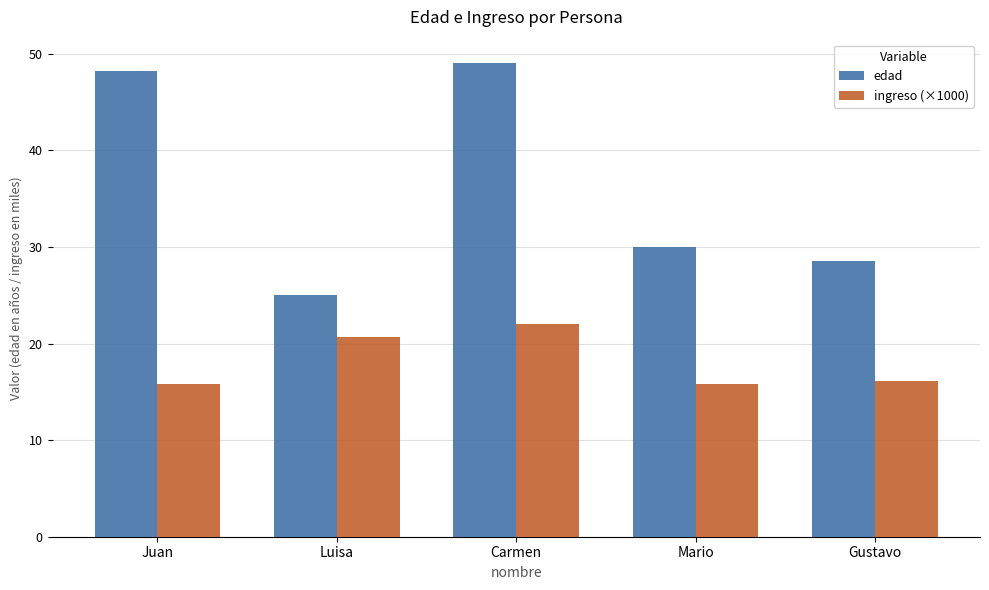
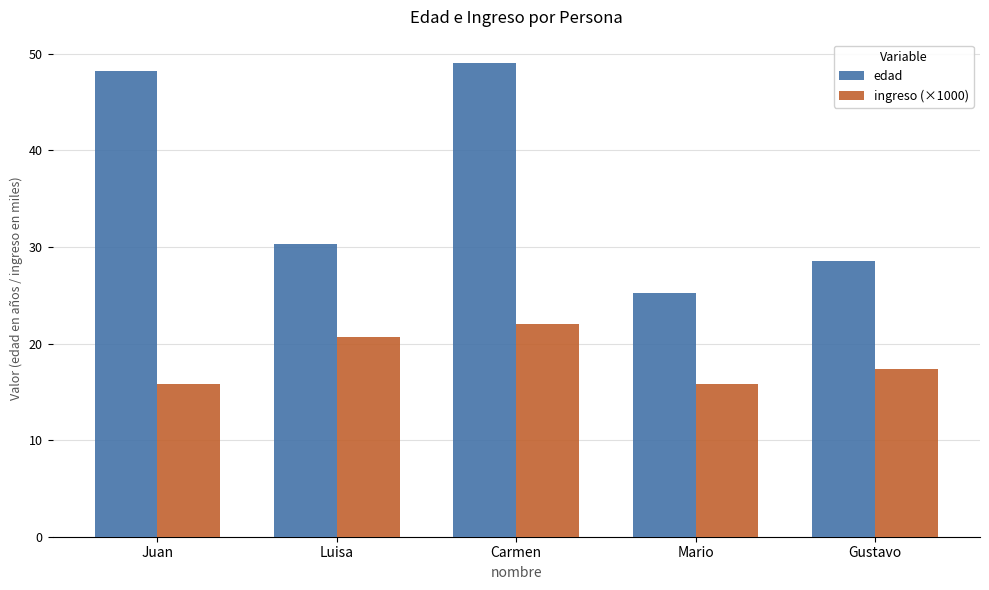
edad, Luisa: 25 -> 30
edad, Mario: 30 -> 25
ingreso (×1000), Gustavo: 16 -> 17
